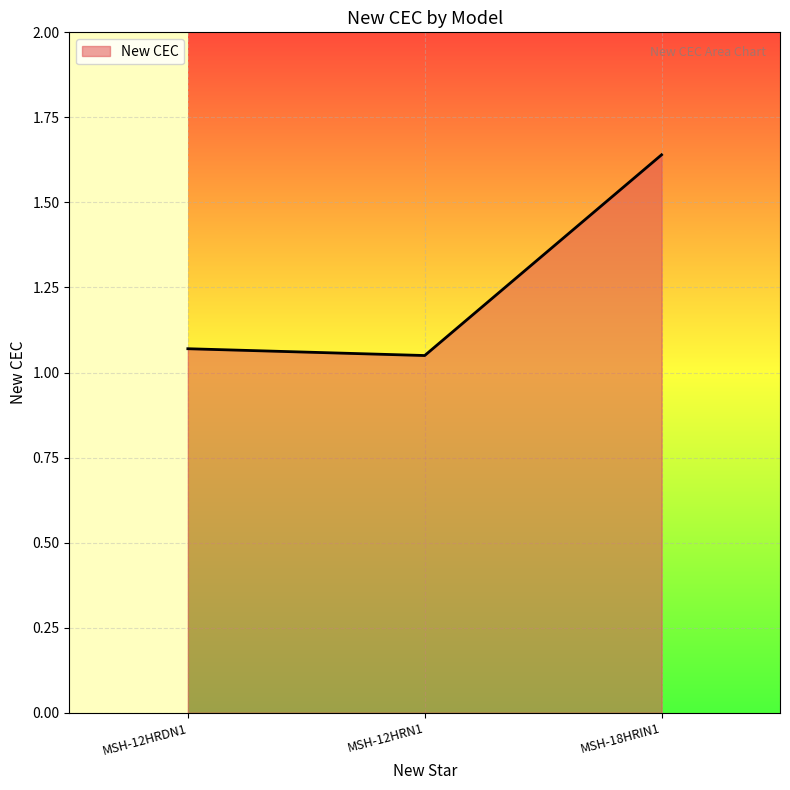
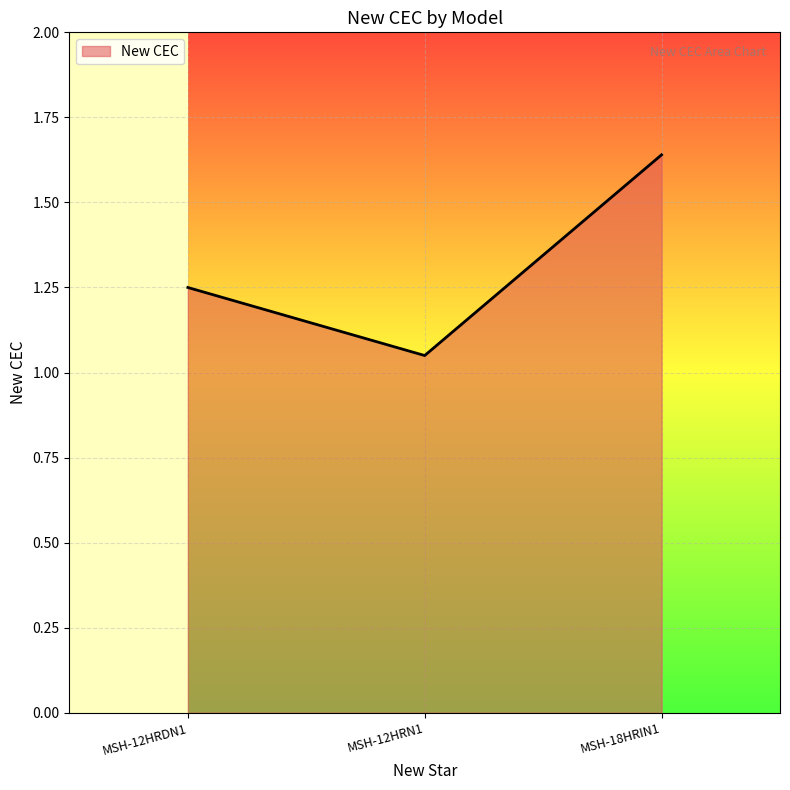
MSH-12HRDN1: 1.07 -> 1.25
